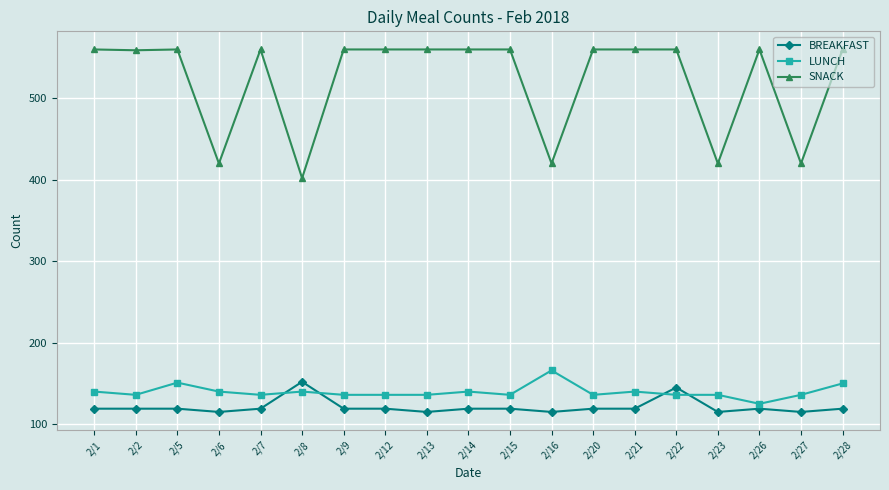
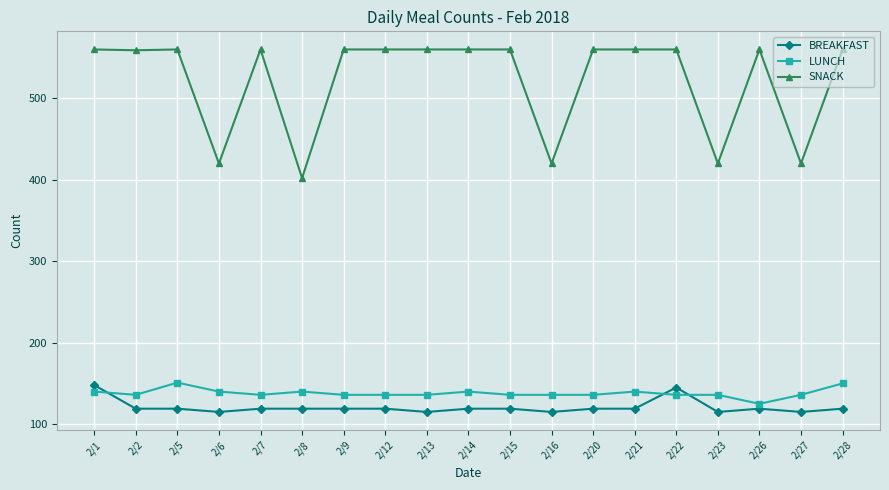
BREAKFAST, 2/1: 120 -> 150
BREAKFAST, 2/8: 150 -> 120
LUNCH, 2/16: 170 -> 140
